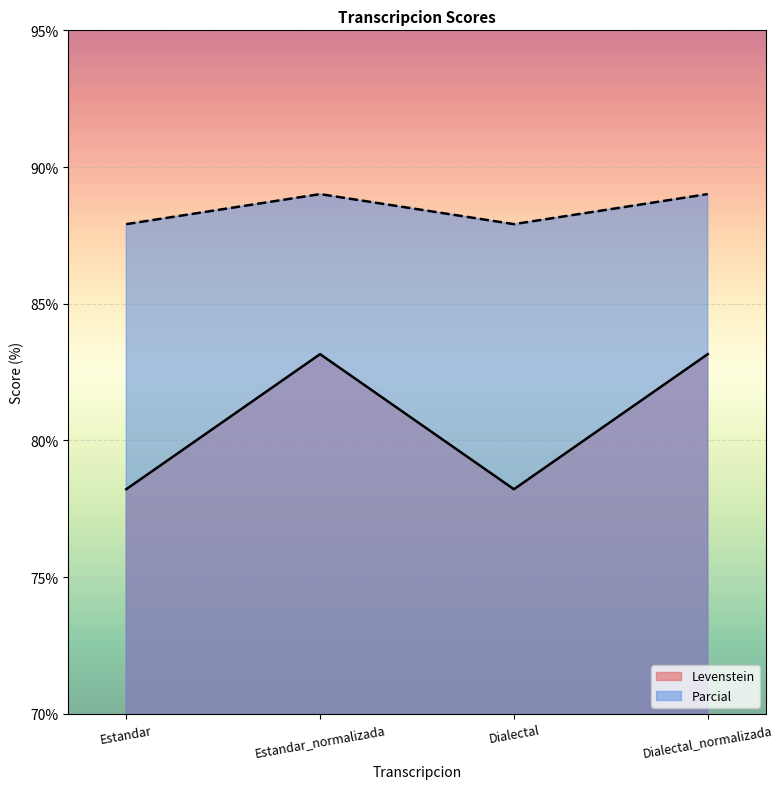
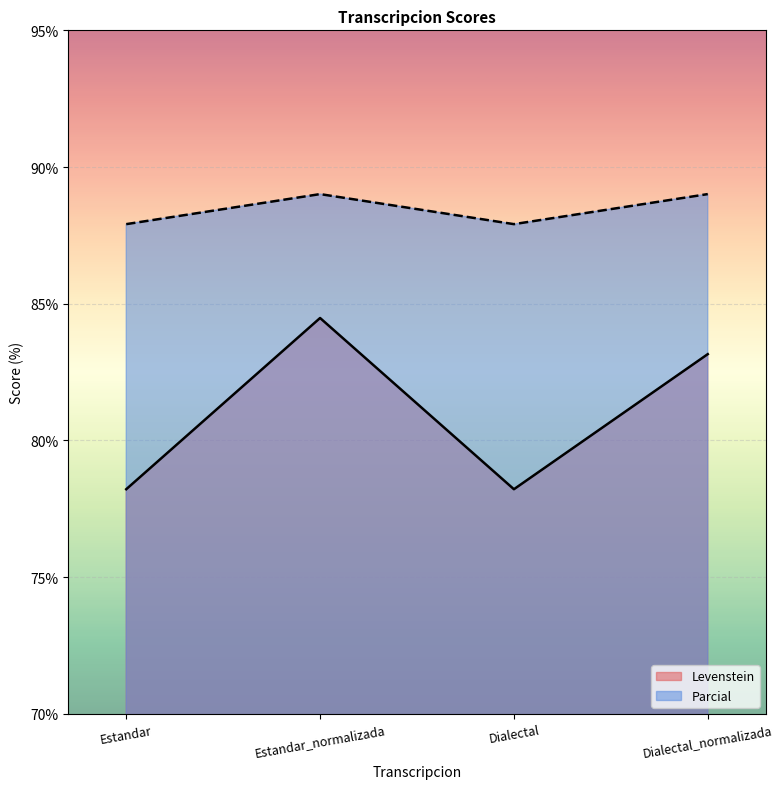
Levenstein, Estandar_normalizada: 83.2% -> 84.5%
